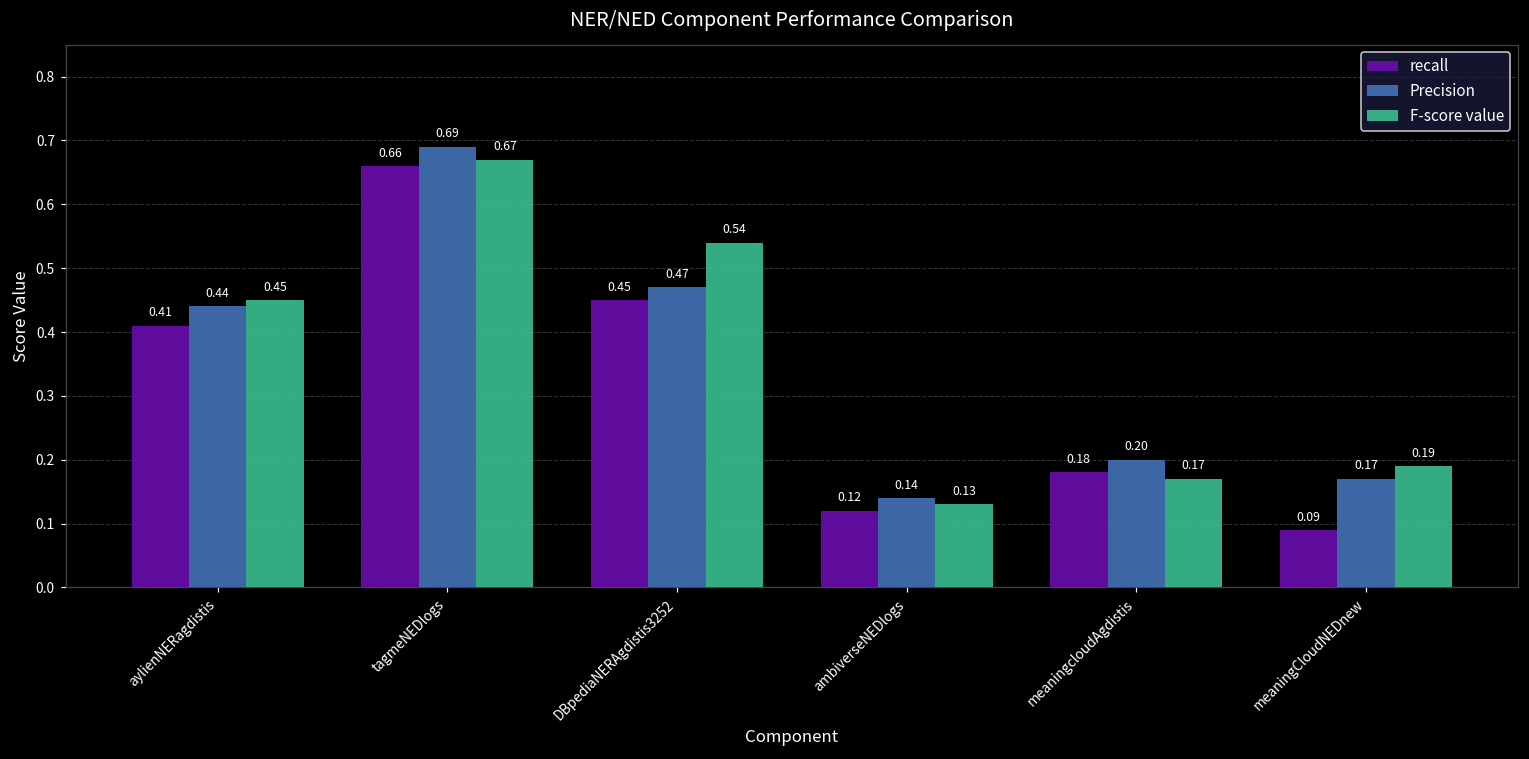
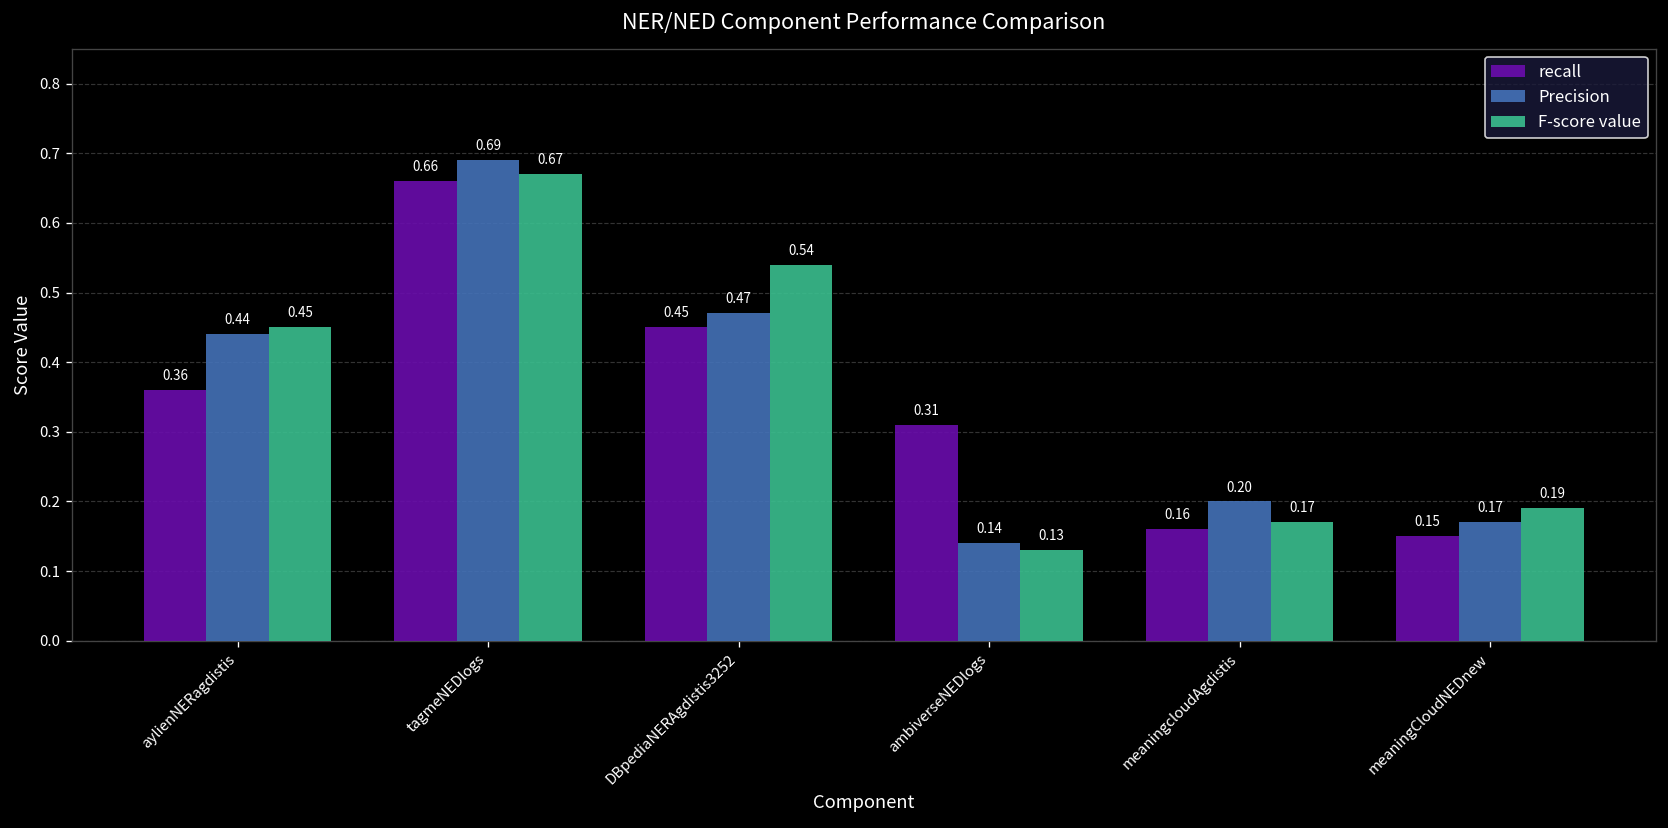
recall, aylienNERagdistis: 0.41 -> 0.36
recall, ambiverseNEDlogs: 0.12 -> 0.31
recall, meaningcloudAgdistis: 0.18 -> 0.16
recall, meaningCloudNEDnew: 0.09 -> 0.15
